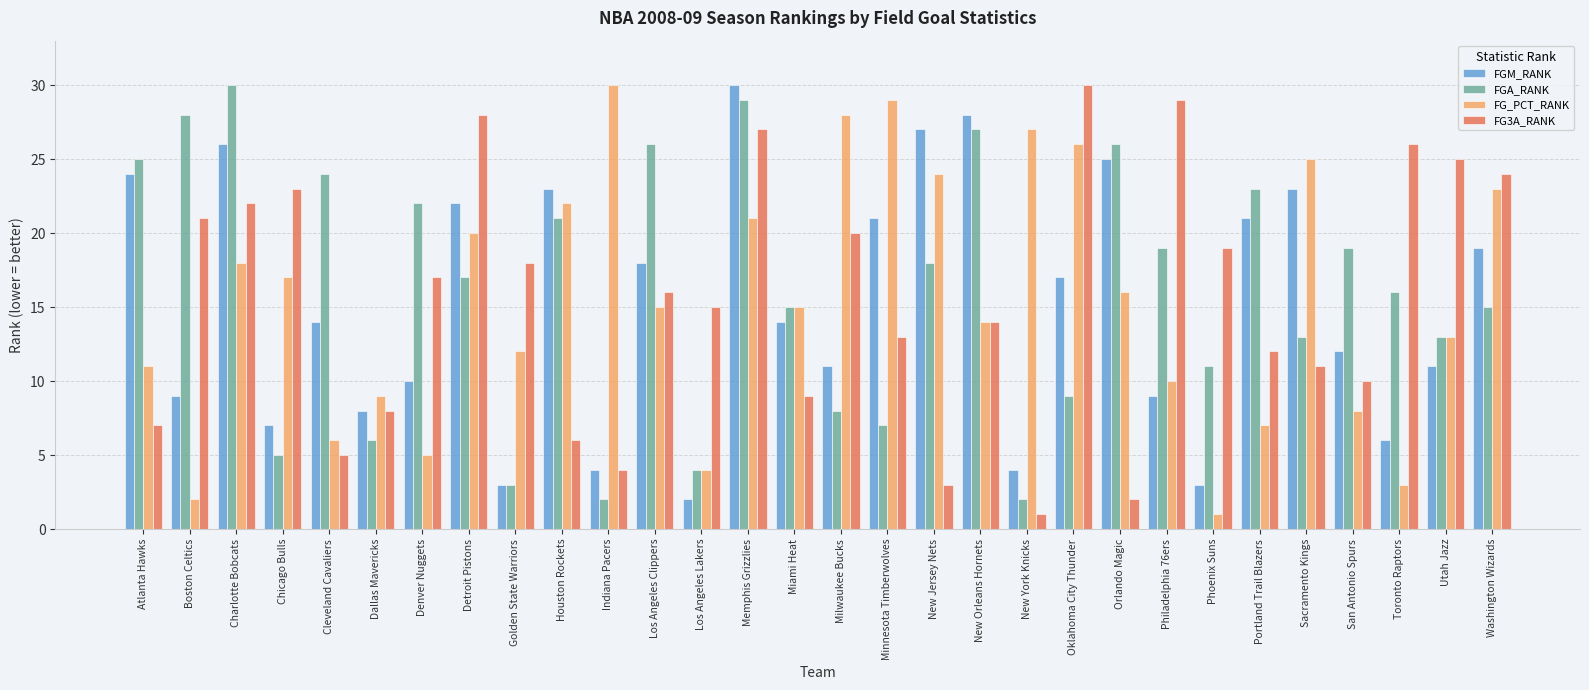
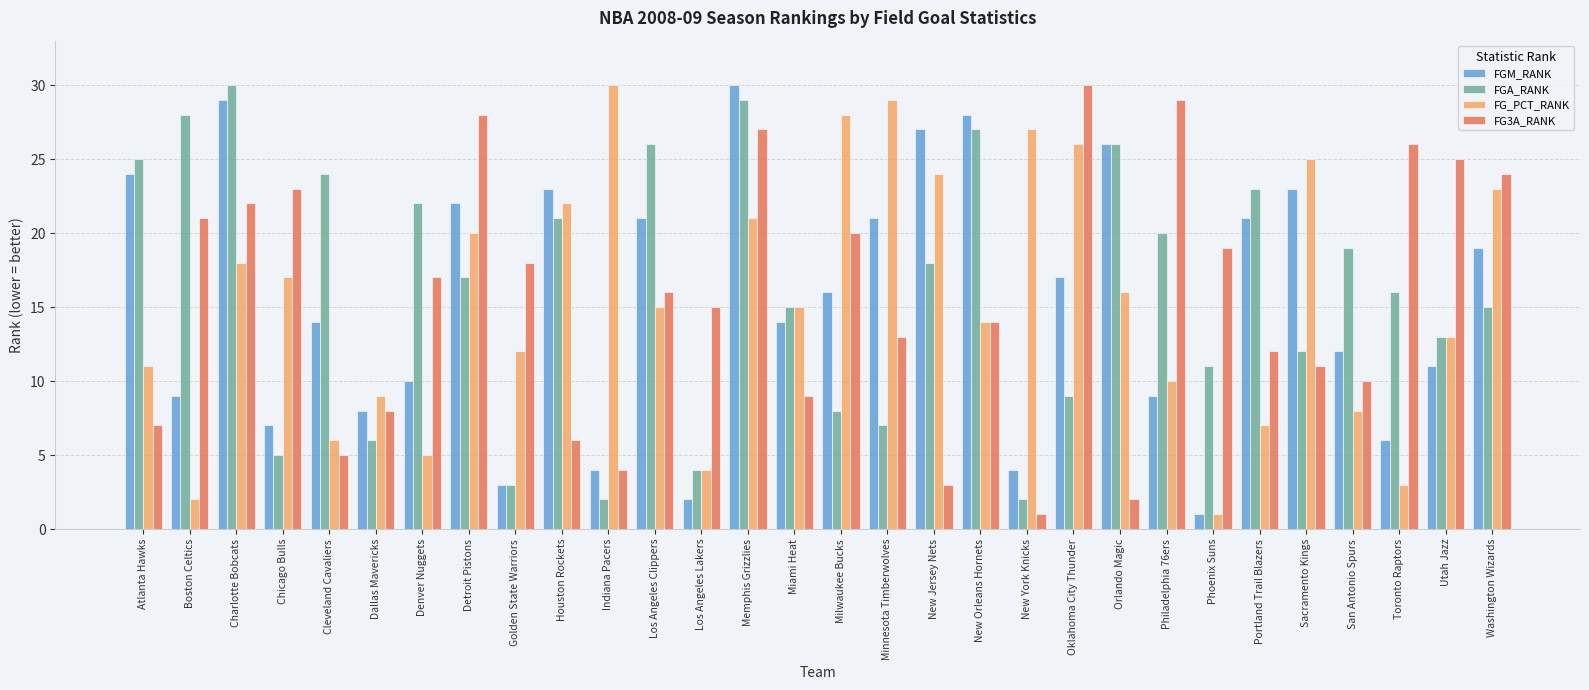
FGM_RANK, Charlotte Bobcats: 26 -> 29
FGM_RANK, Los Angeles Clippers: 18 -> 21
FGM_RANK, Milwaukee Bucks: 11 -> 16
FGM_RANK, Orlando Magic: 25 -> 26
FGA_RANK, Philadelphia 76ers: 19 -> 20
FGM_RANK, Phoenix Suns: 3 -> 1
FGA_RANK, Sacramento Kings: 13 -> 12
